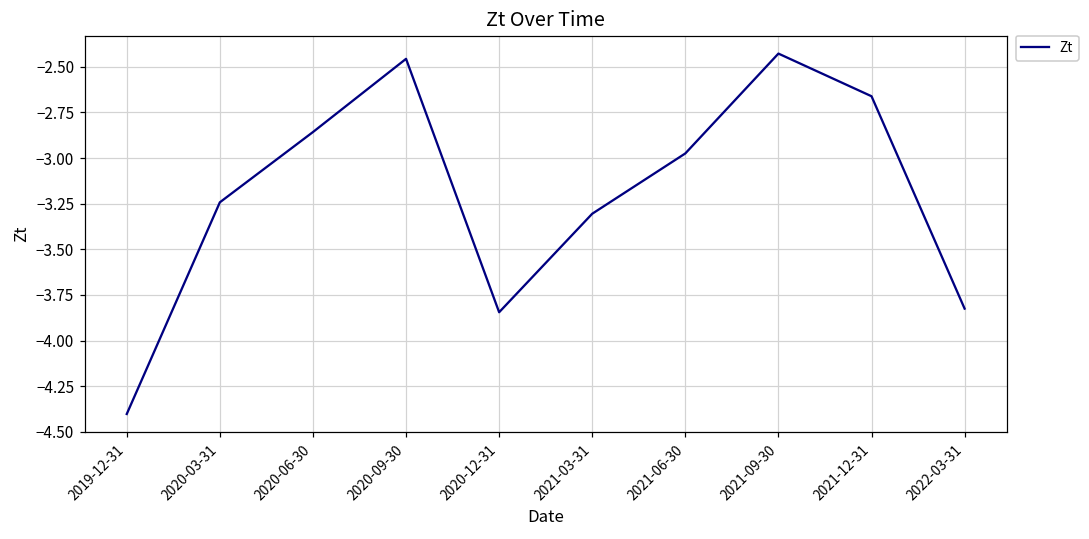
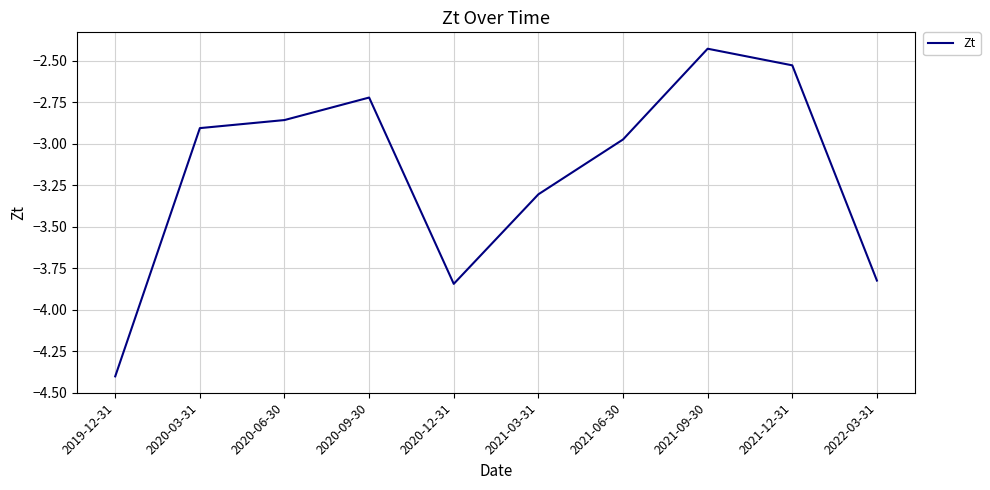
2020-03-31: -3.24 -> -2.91
2020-09-30: -2.46 -> -2.72
2021-12-31: -2.66 -> -2.53
